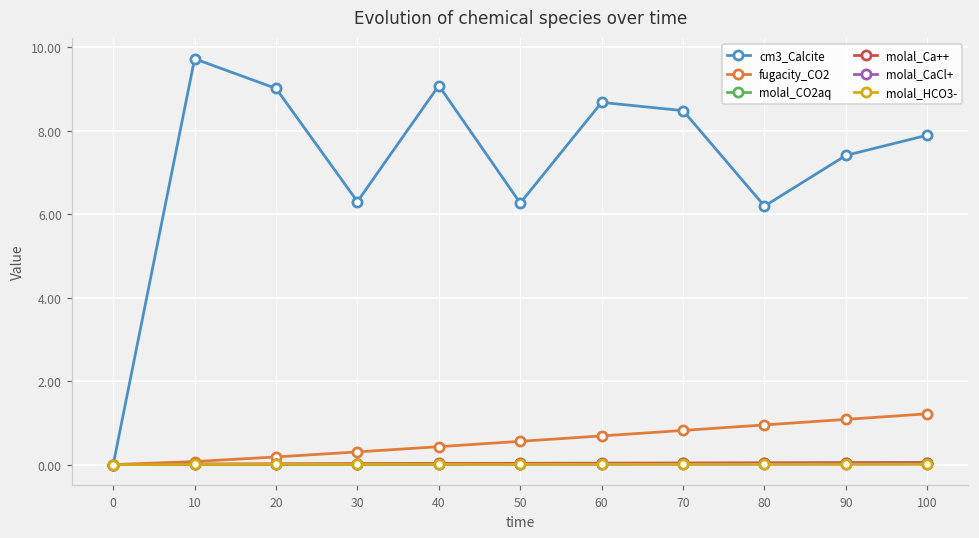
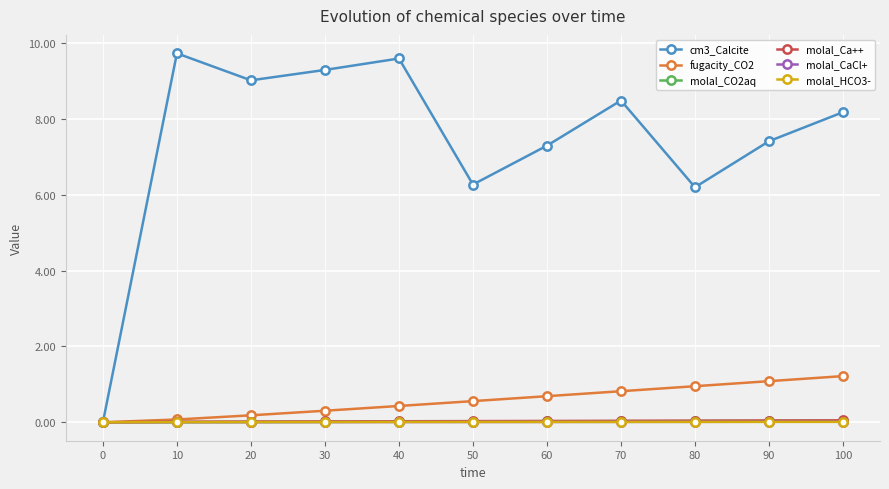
cm3_Calcite, 30: 6.3 -> 9.3
cm3_Calcite, 40: 9.1 -> 9.6
cm3_Calcite, 60: 8.7 -> 7.3
cm3_Calcite, 100: 7.9 -> 8.2
